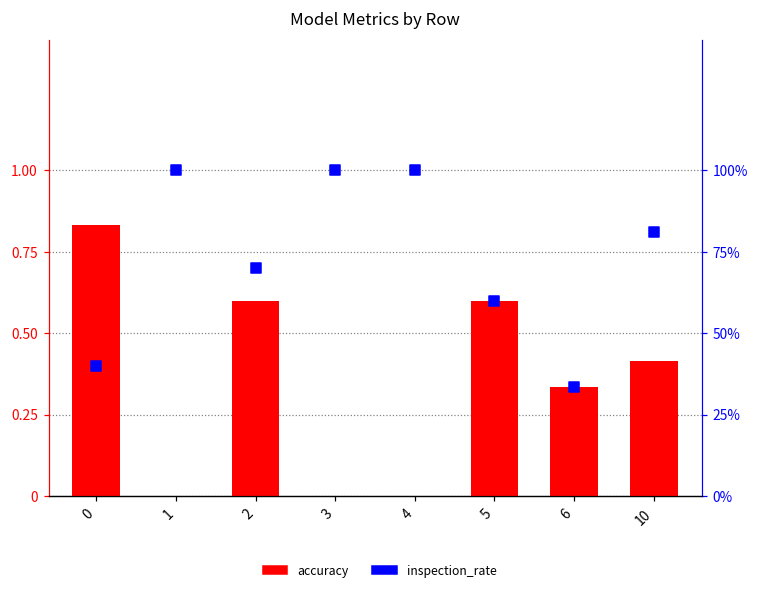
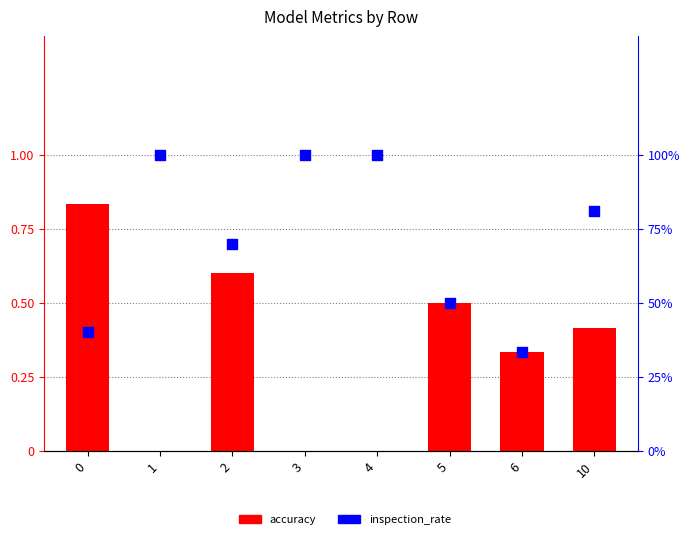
accuracy, 5: 0.6 -> 0.5
inspection_rate, 5: 60% -> 50%
